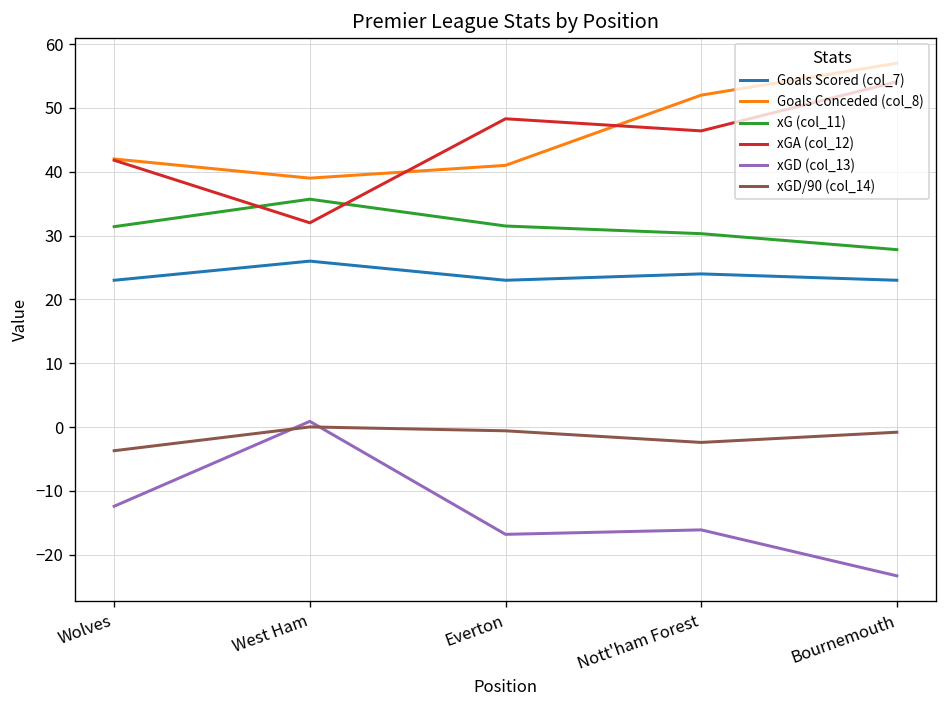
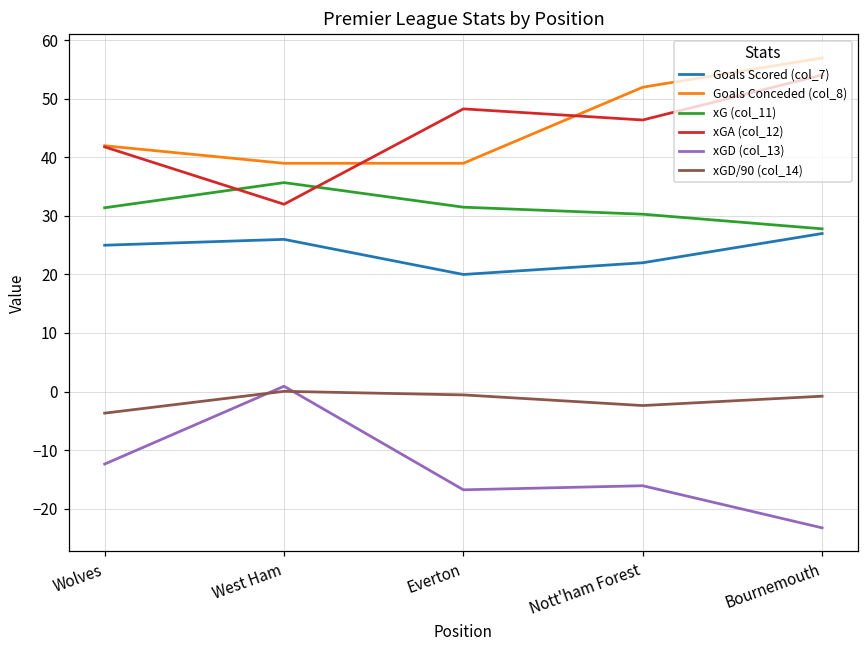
Goals Scored (col_7), Wolves: 23 -> 25
Goals Scored (col_7), Everton: 23 -> 20
Goals Conceded (col_8), Everton: 41 -> 39
Goals Scored (col_7), Nott'ham Forest: 24 -> 22
Goals Scored (col_7), Bournemouth: 23 -> 27
